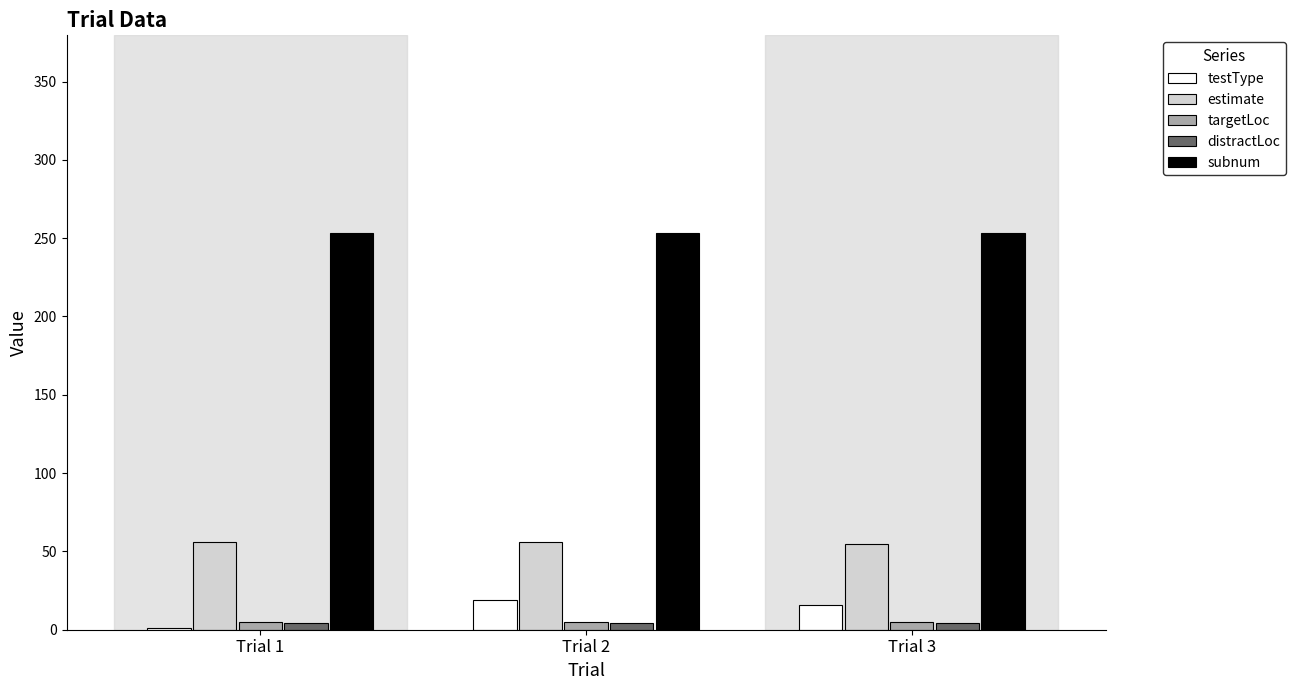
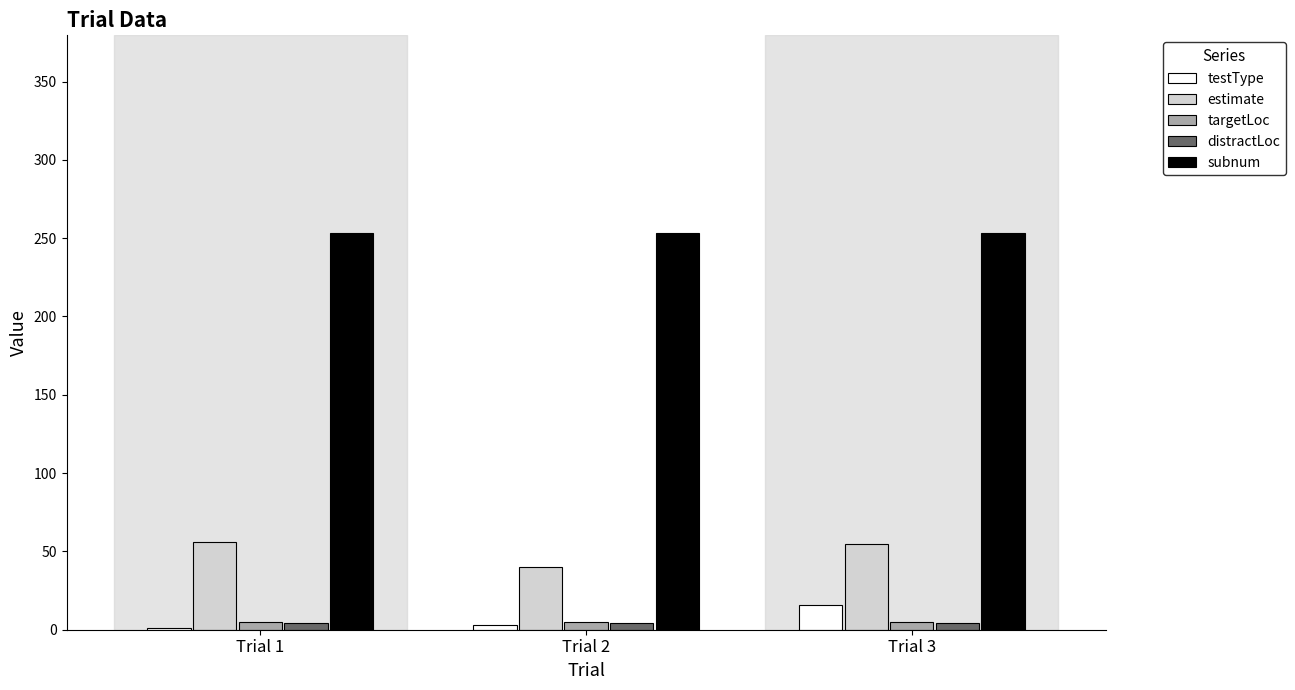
testType, Trial 2: 19 -> 3
estimate, Trial 2: 56 -> 40
